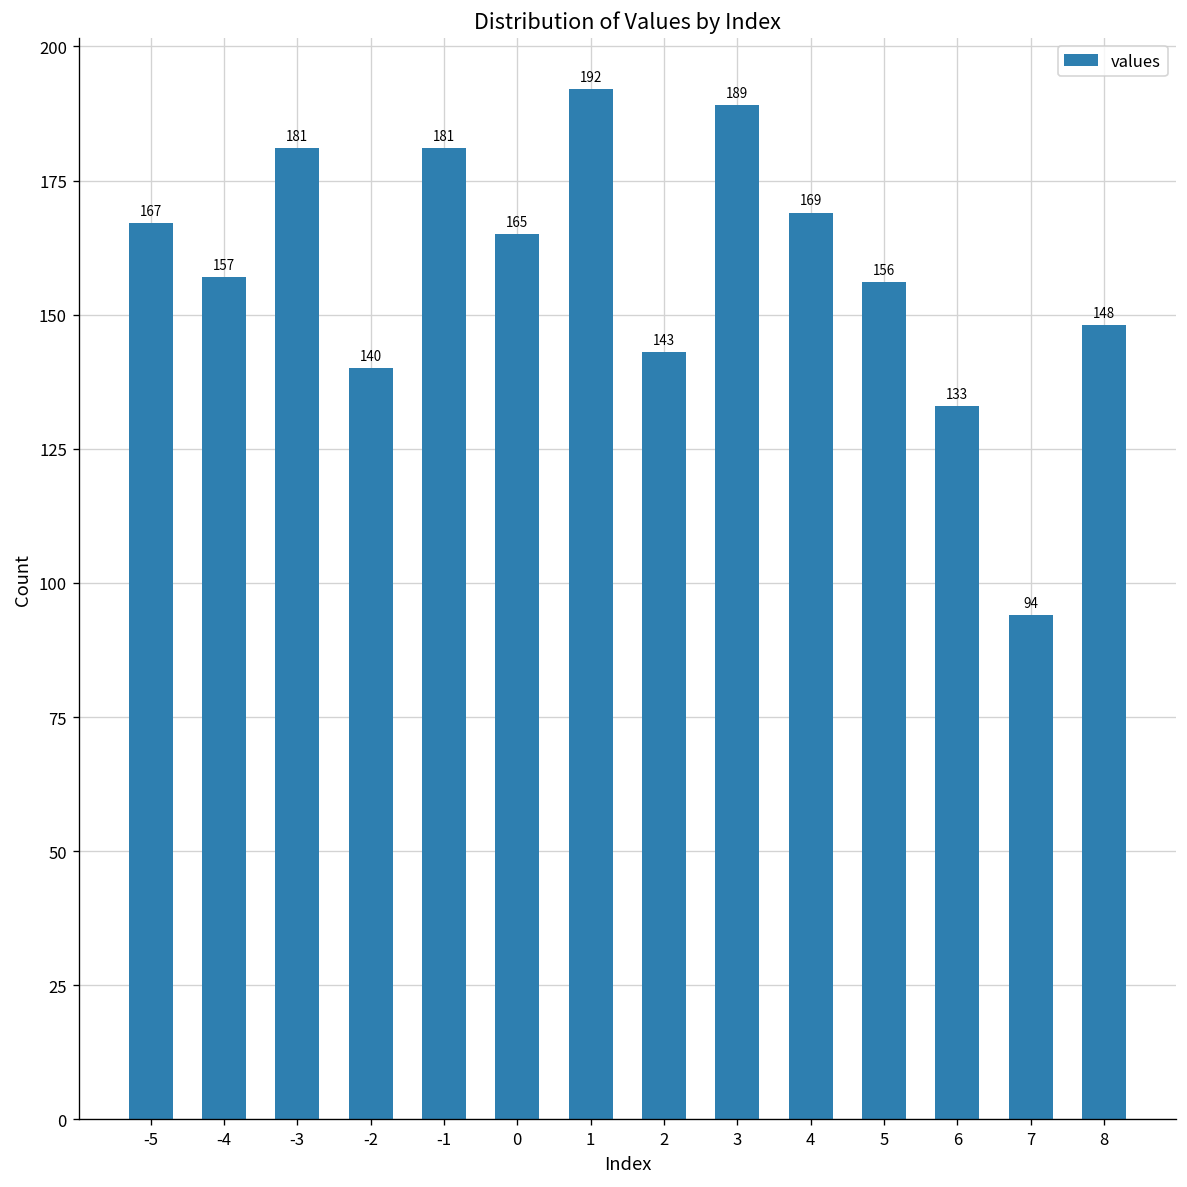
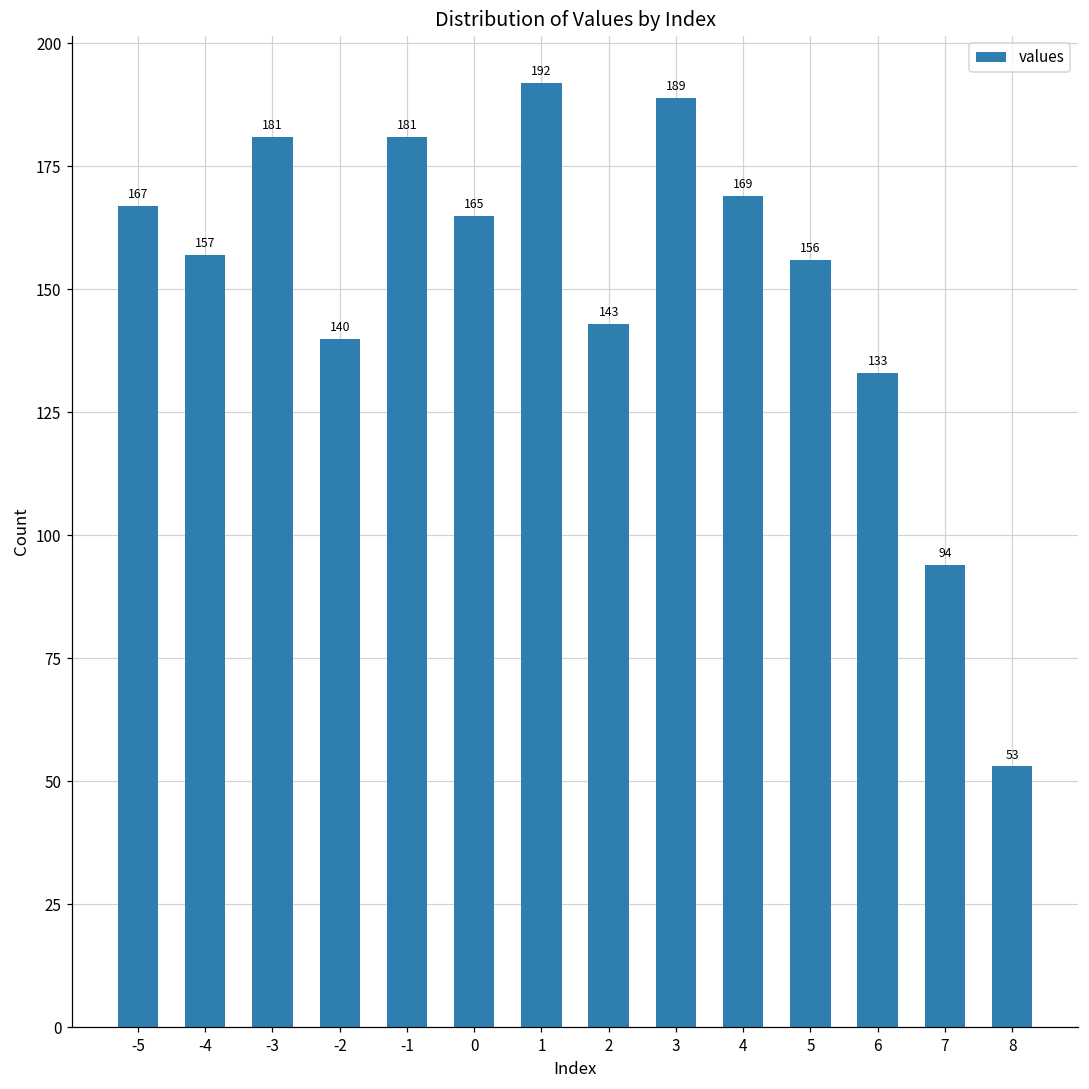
8: 148 -> 53
